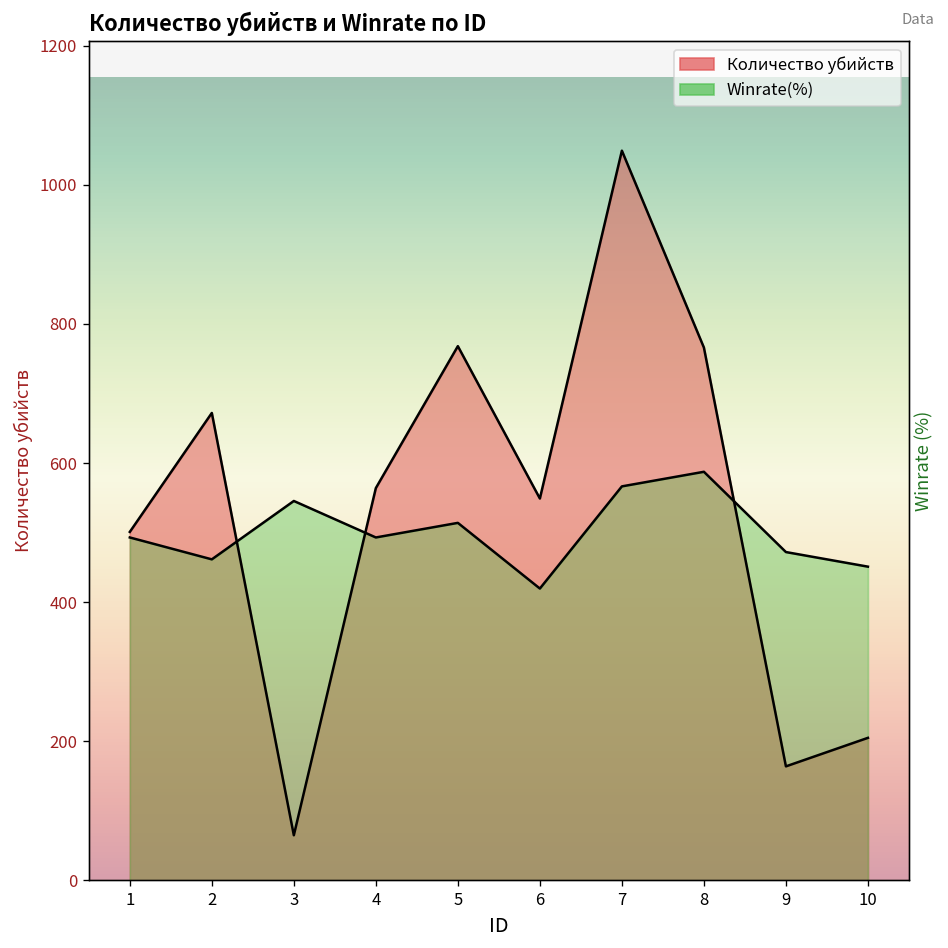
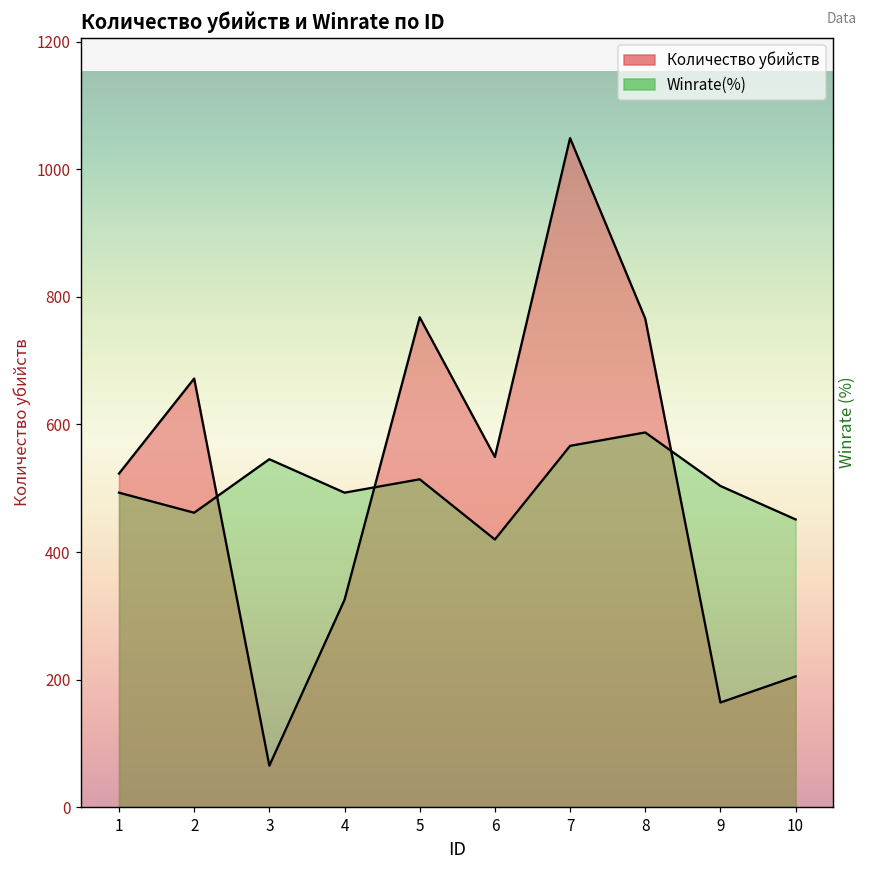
Количество убийств, 1: 500 -> 520
Количество убийств, 4: 560 -> 330
Winrate(%), 9: 470 -> 500
